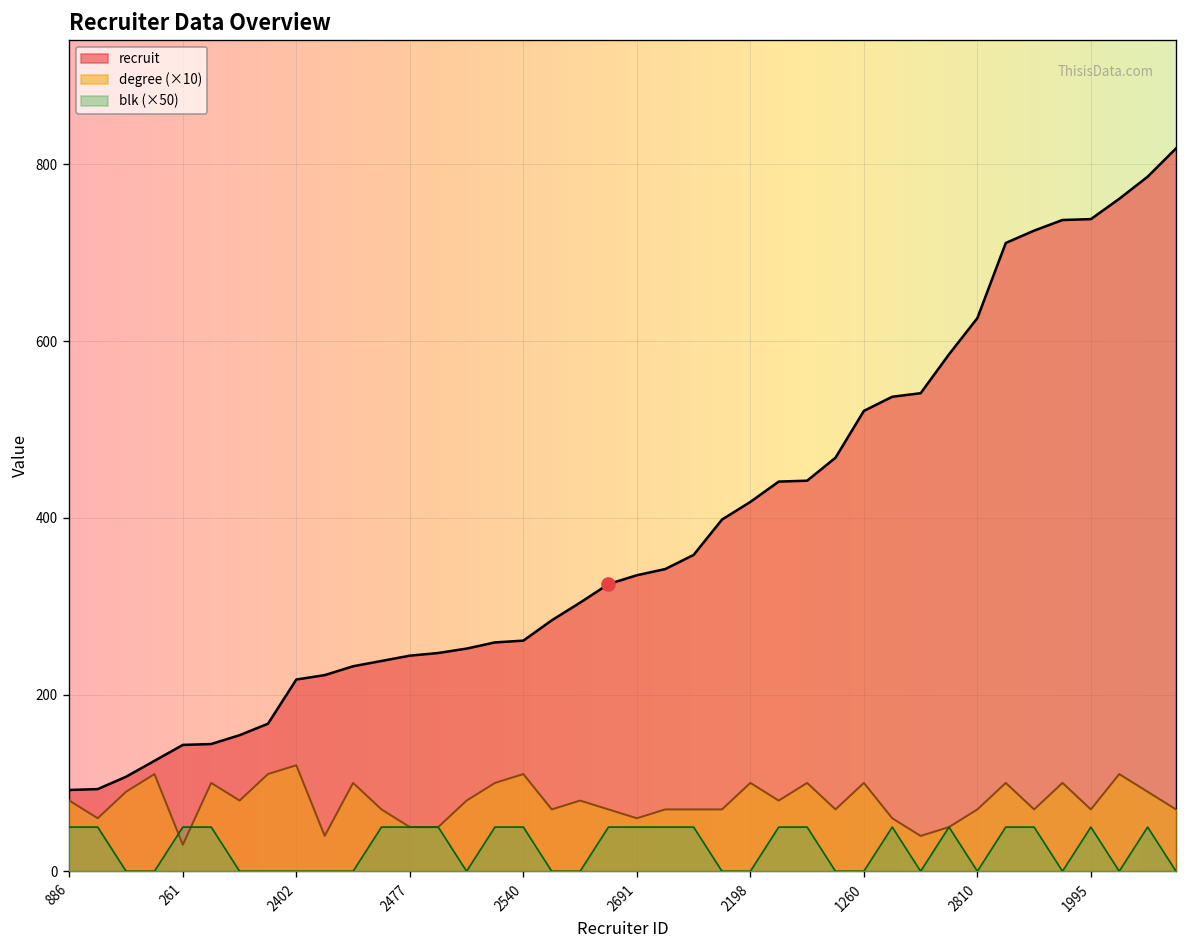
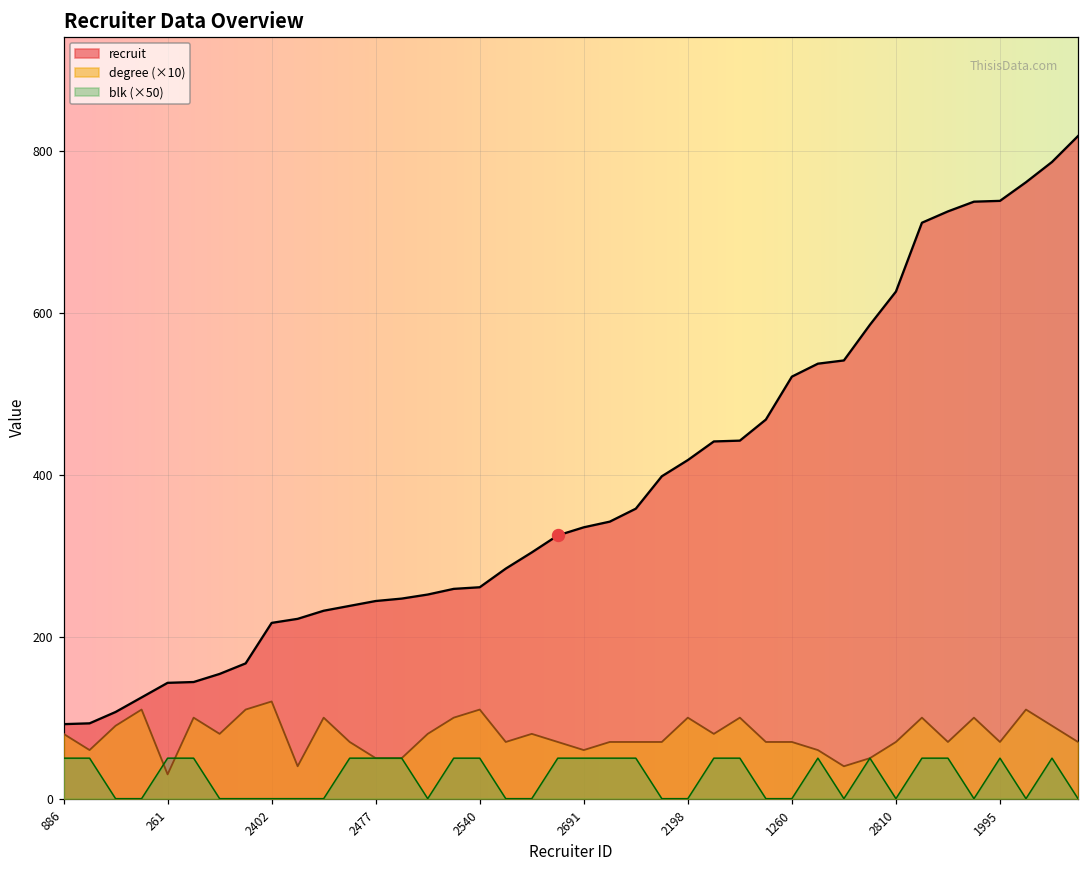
degree (×10), 1260: 100 -> 70
